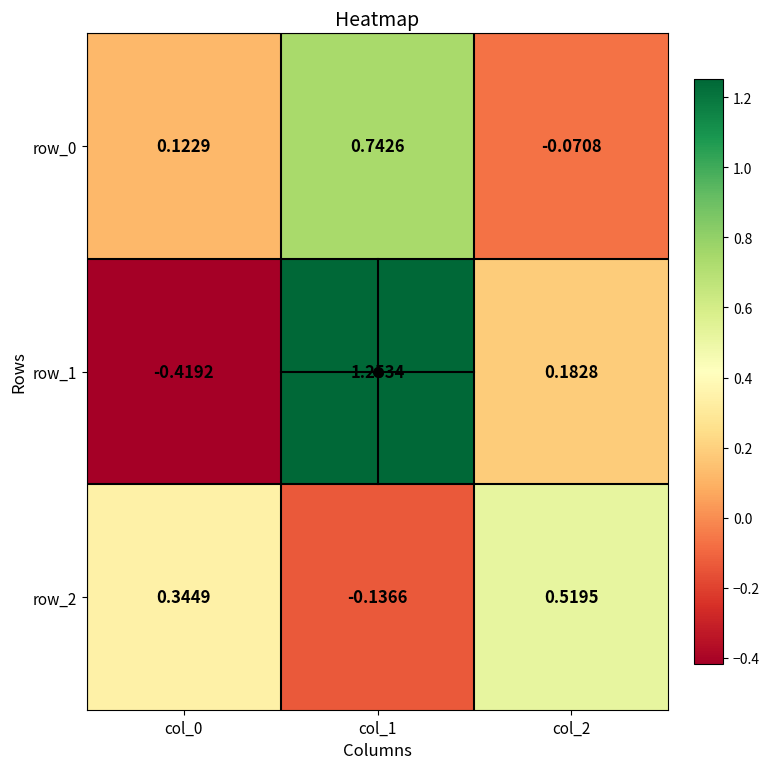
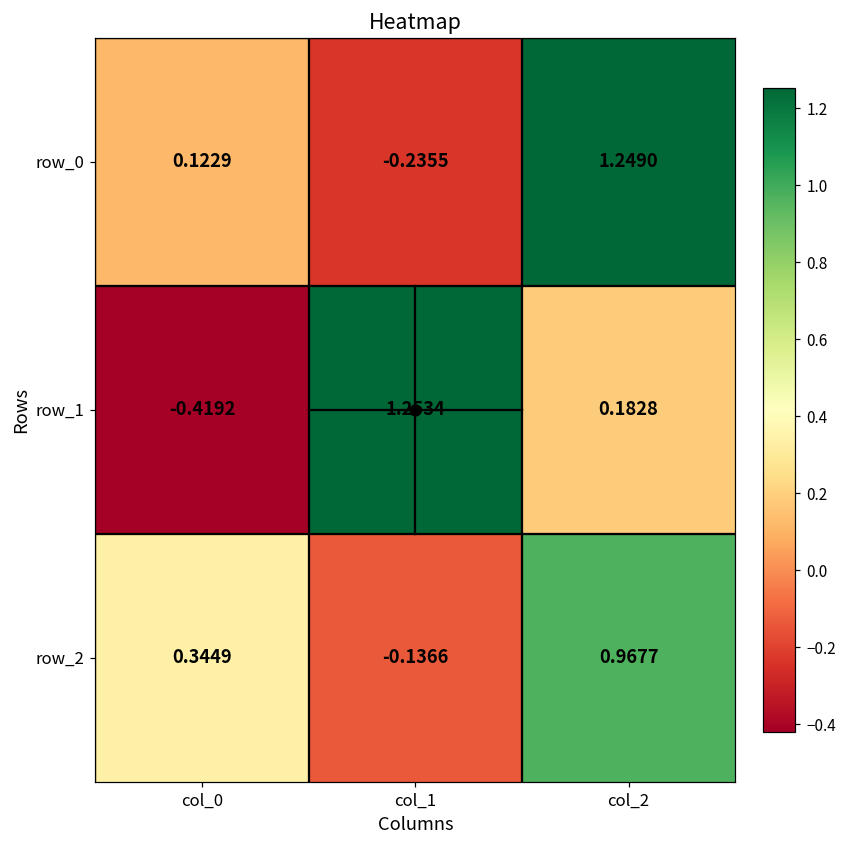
row_0, col_1: 0.7426 -> -0.2355
row_0, col_2: -0.0708 -> 1.2490
row_2, col_2: 0.5195 -> 0.9677
